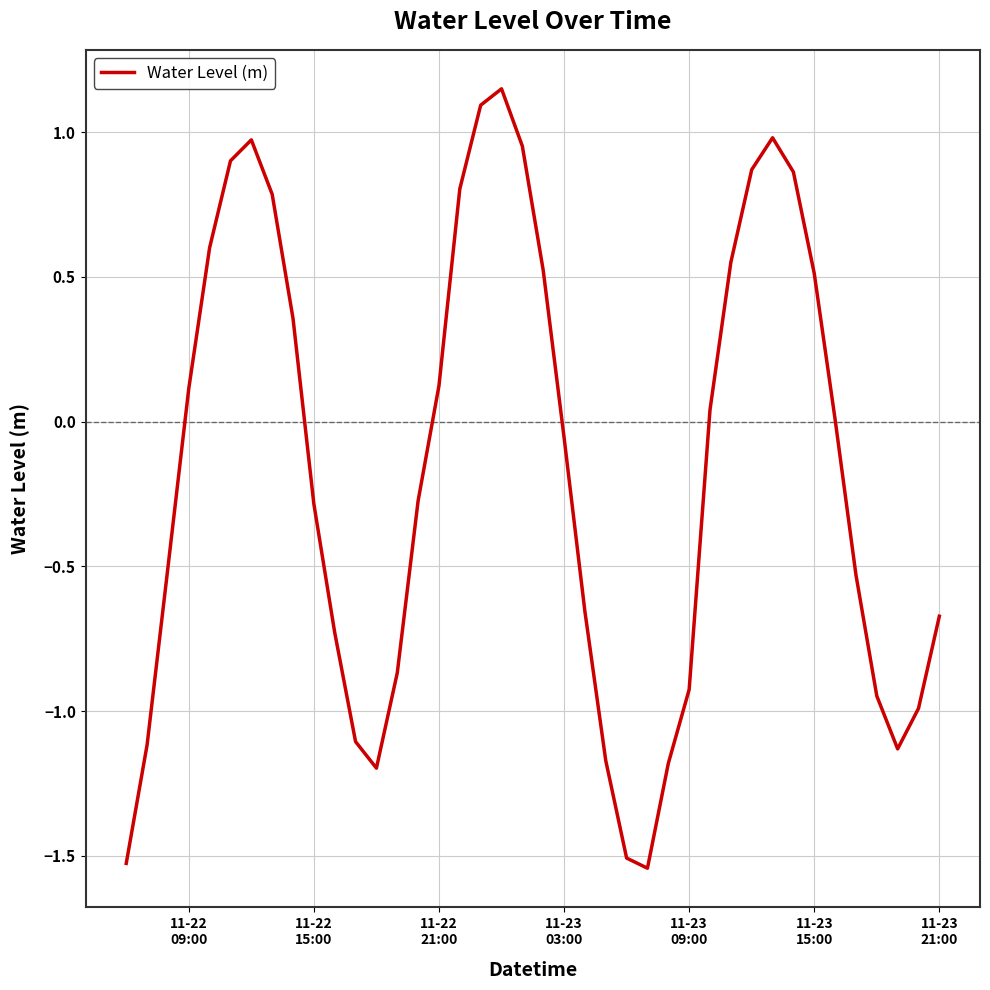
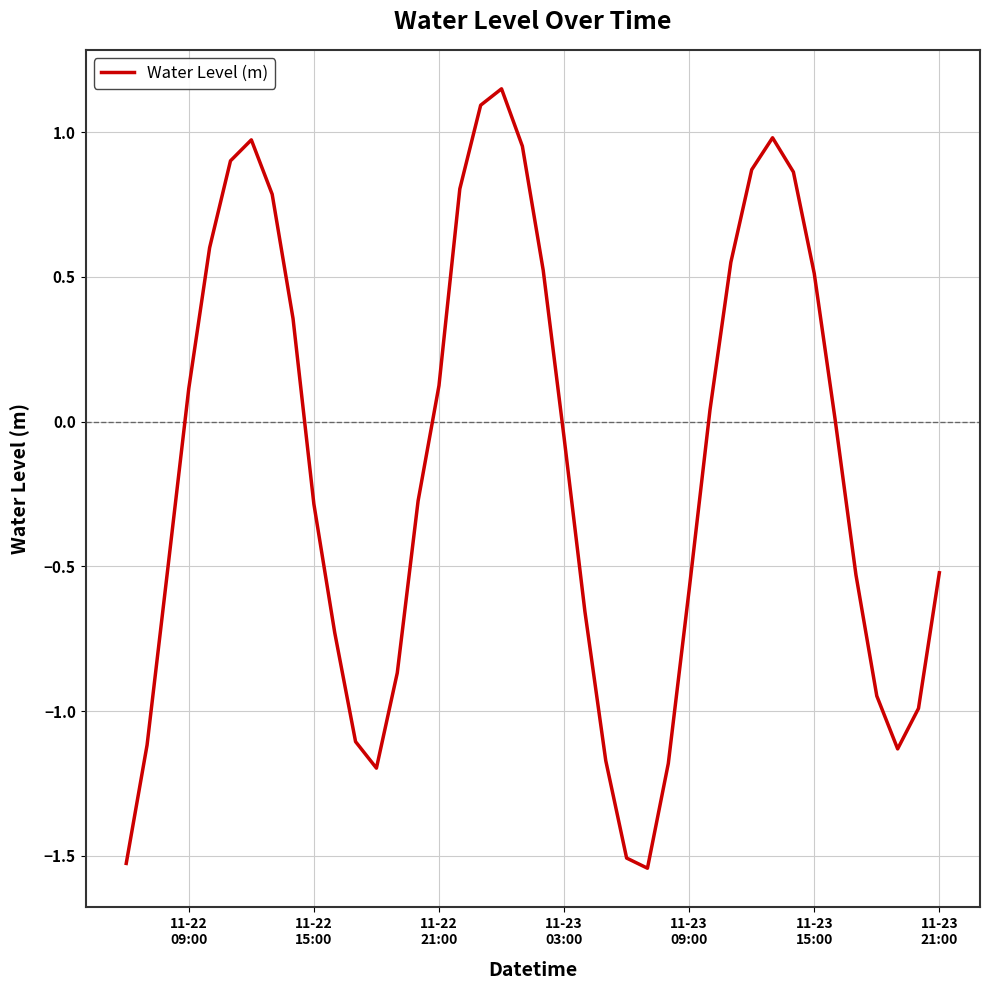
11-23 09:00: -0.93 -> -0.58
11-23 21:00: -0.67 -> -0.52
